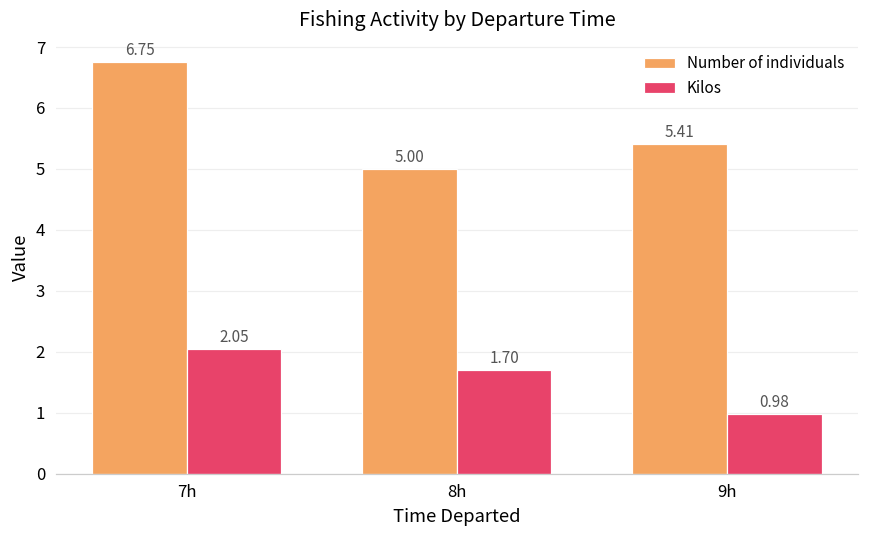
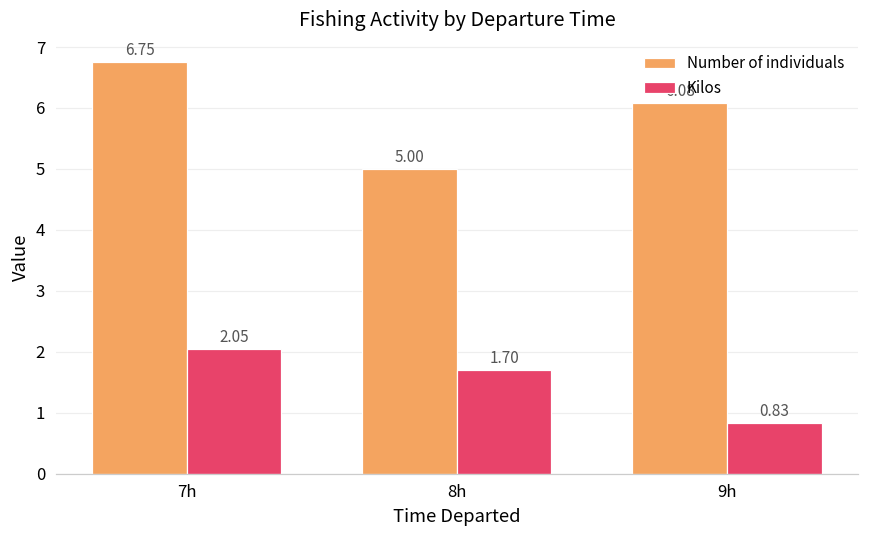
Number of individuals, 9h: 5.41 -> 6.08
Kilos, 9h: 0.98 -> 0.83
